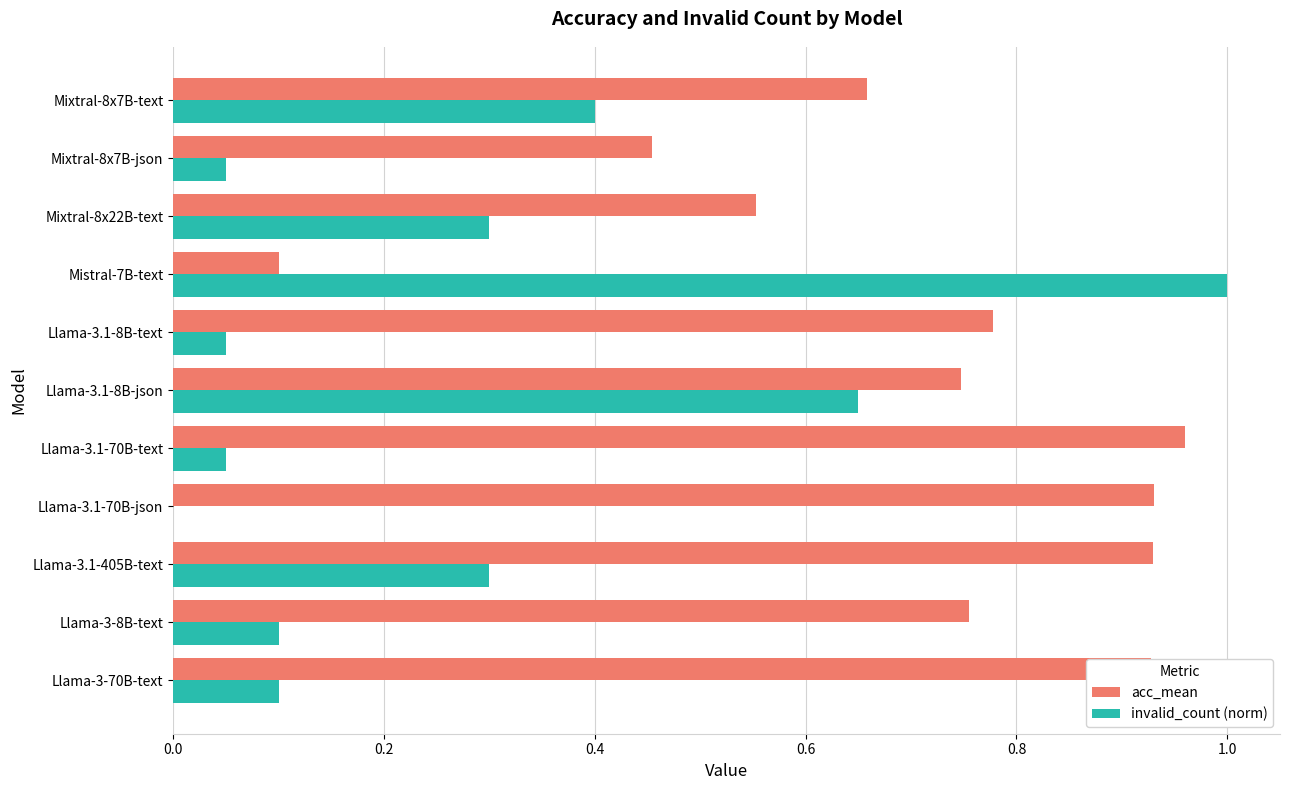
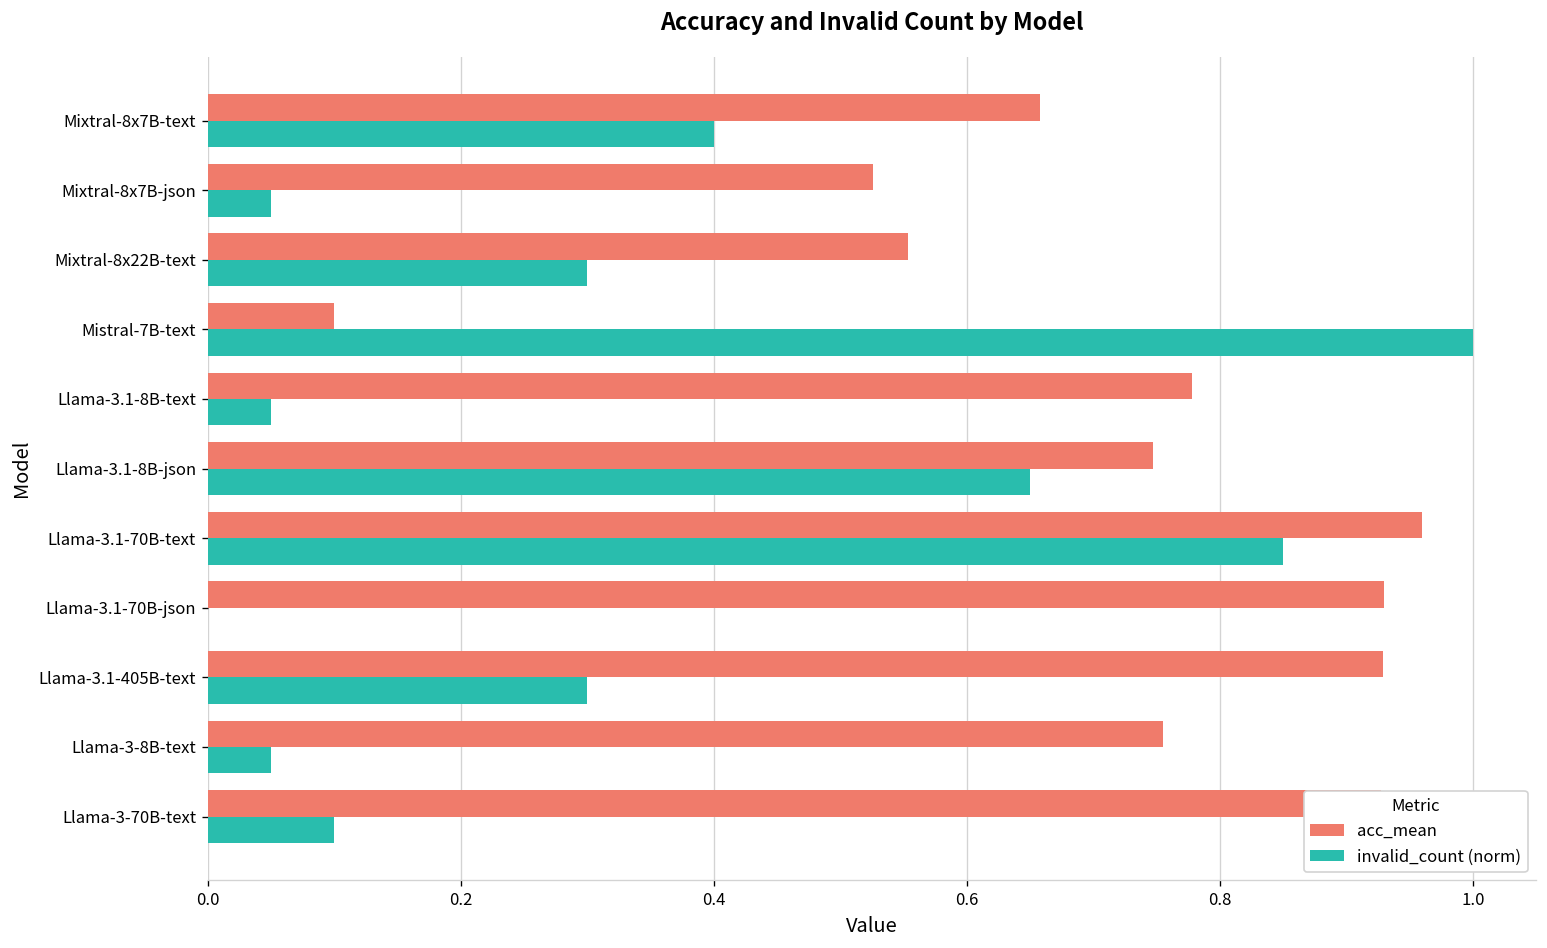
acc_mean, Mixtral-8x7B-json: 0.455 -> 0.526
invalid_count (norm), Llama-3.1-70B-text: 0.050 -> 0.850
invalid_count (norm), Llama-3-8B-text: 0.100 -> 0.050
